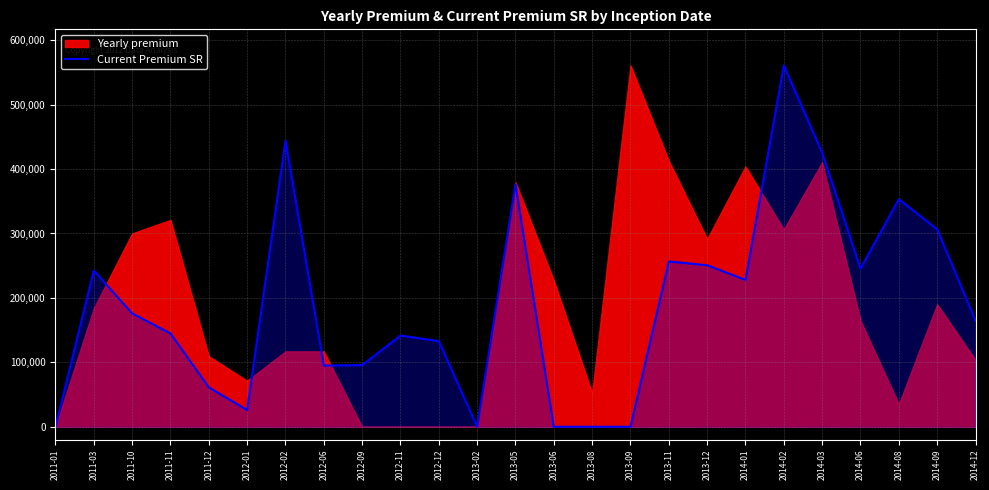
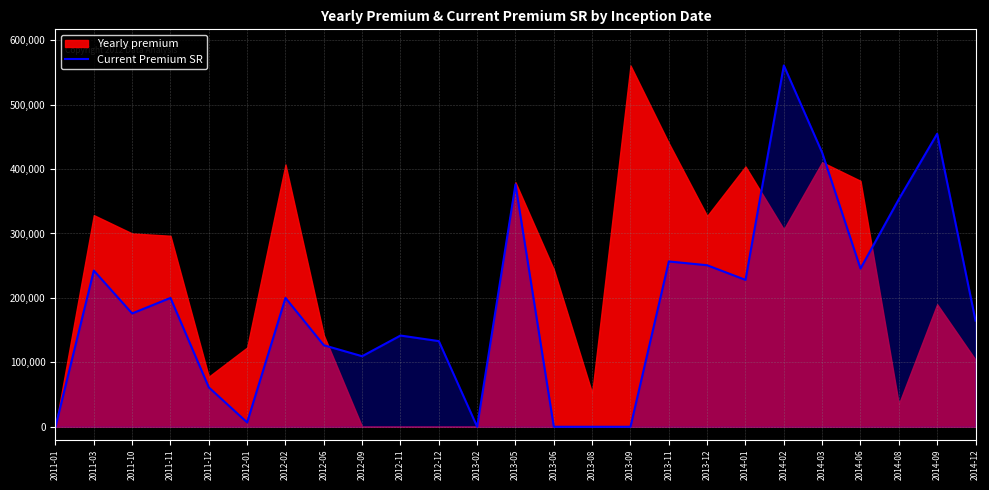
Yearly premium, 2011-03: 180,000 -> 330,000
Current Premium SR, 2011-11: 140,000 -> 200,000
Yearly premium, 2011-11: 320,000 -> 300,000
Yearly premium, 2011-12: 110,000 -> 80,000
Current Premium SR, 2012-01: 30,000 -> 10,000
Yearly premium, 2012-01: 70,000 -> 120,000
Current Premium SR, 2012-02: 440,000 -> 200,000
Yearly premium, 2012-02: 120,000 -> 410,000
Current Premium SR, 2012-06: 100,000 -> 130,000
Yearly premium, 2012-06: 120,000 -> 140,000
Current Premium SR, 2012-09: 100,000 -> 110,000
Yearly premium, 2013-06: 230,000 -> 240,000
Yearly premium, 2013-11: 410,000 -> 440,000
Yearly premium, 2013-12: 290,000 -> 330,000
Yearly premium, 2014-06: 160,000 -> 380,000
Current Premium SR, 2014-09: 310,000 -> 450,000
